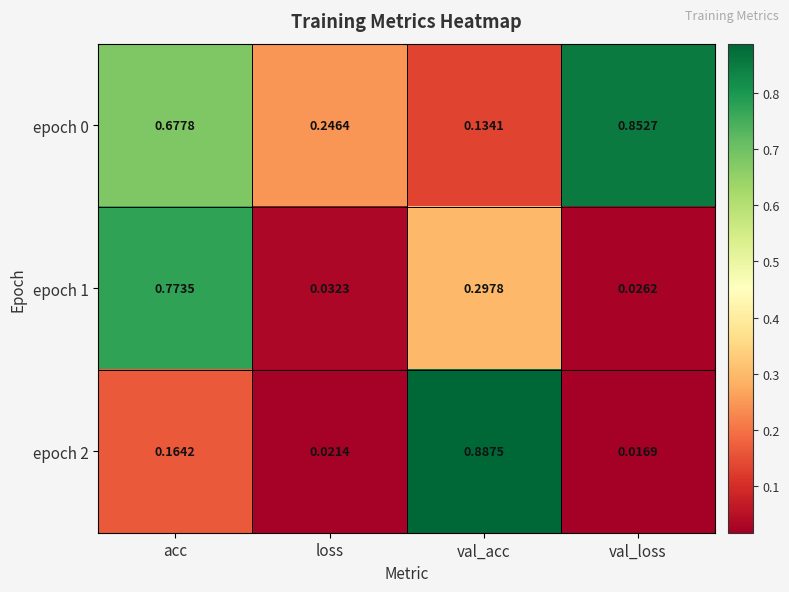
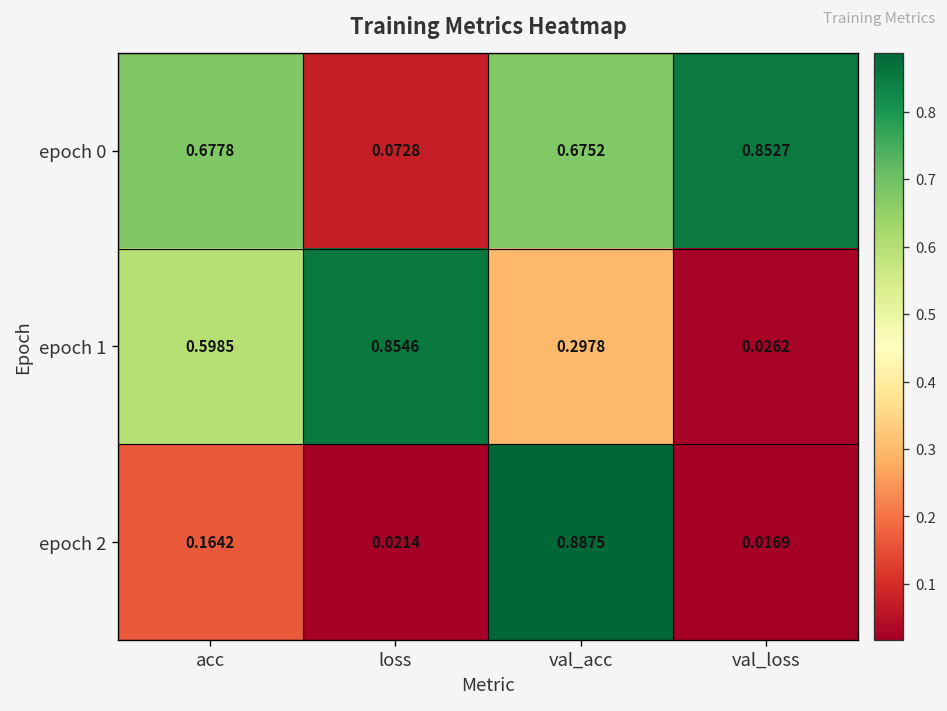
epoch 0, loss: 0.2464 -> 0.0728
epoch 0, val_acc: 0.1341 -> 0.6752
epoch 1, acc: 0.7735 -> 0.5985
epoch 1, loss: 0.0323 -> 0.8546
